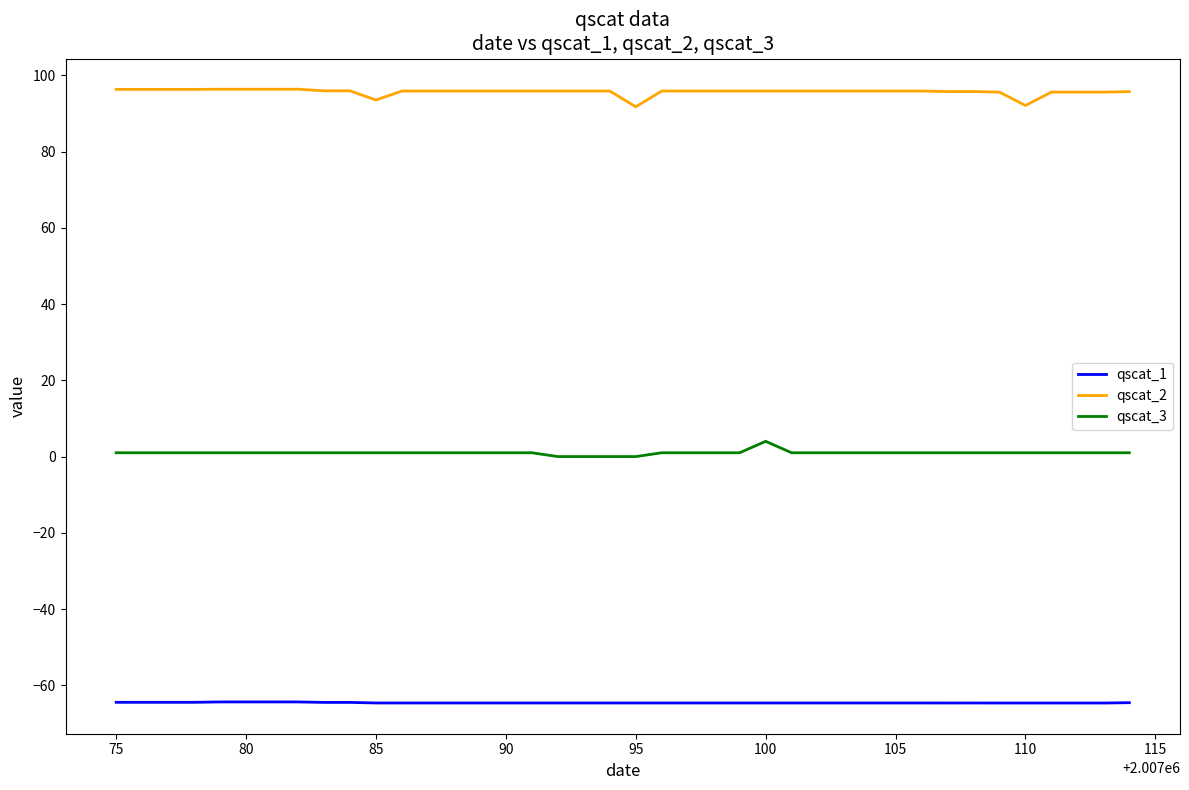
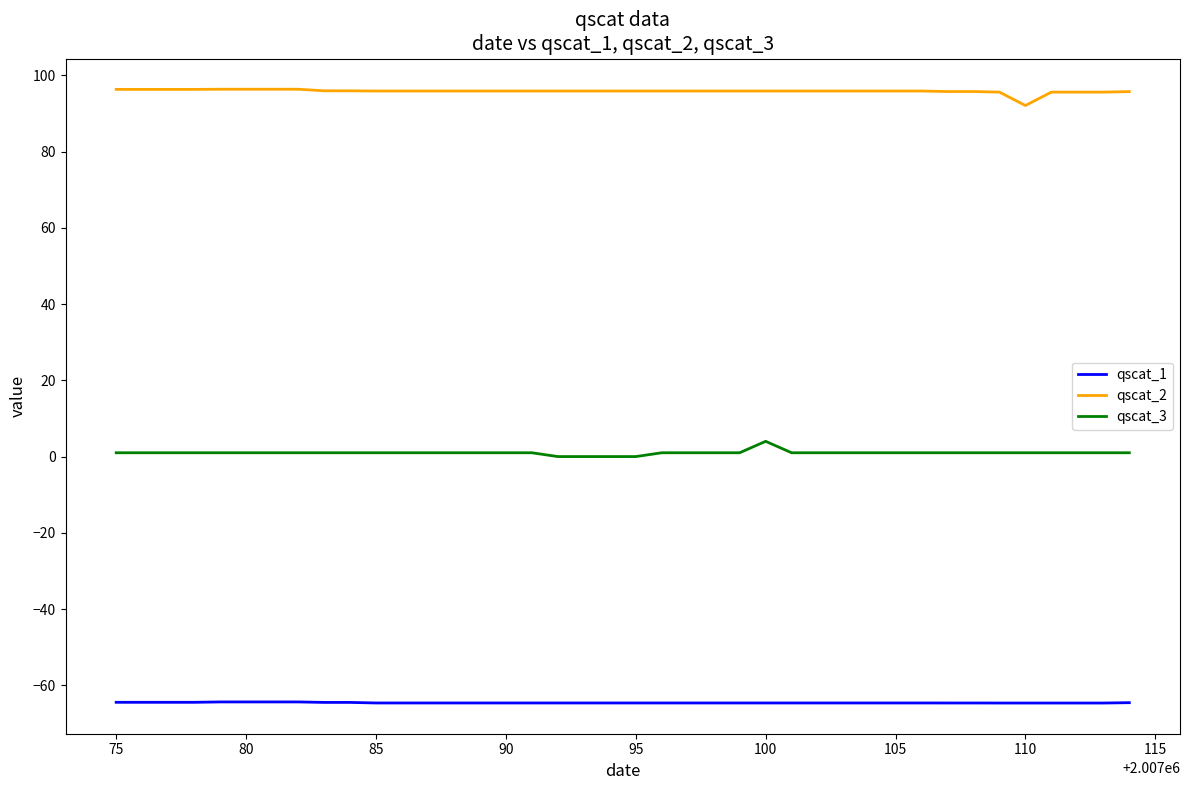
qscat_2, 85: 94 -> 96
qscat_2, 95: 92 -> 96
